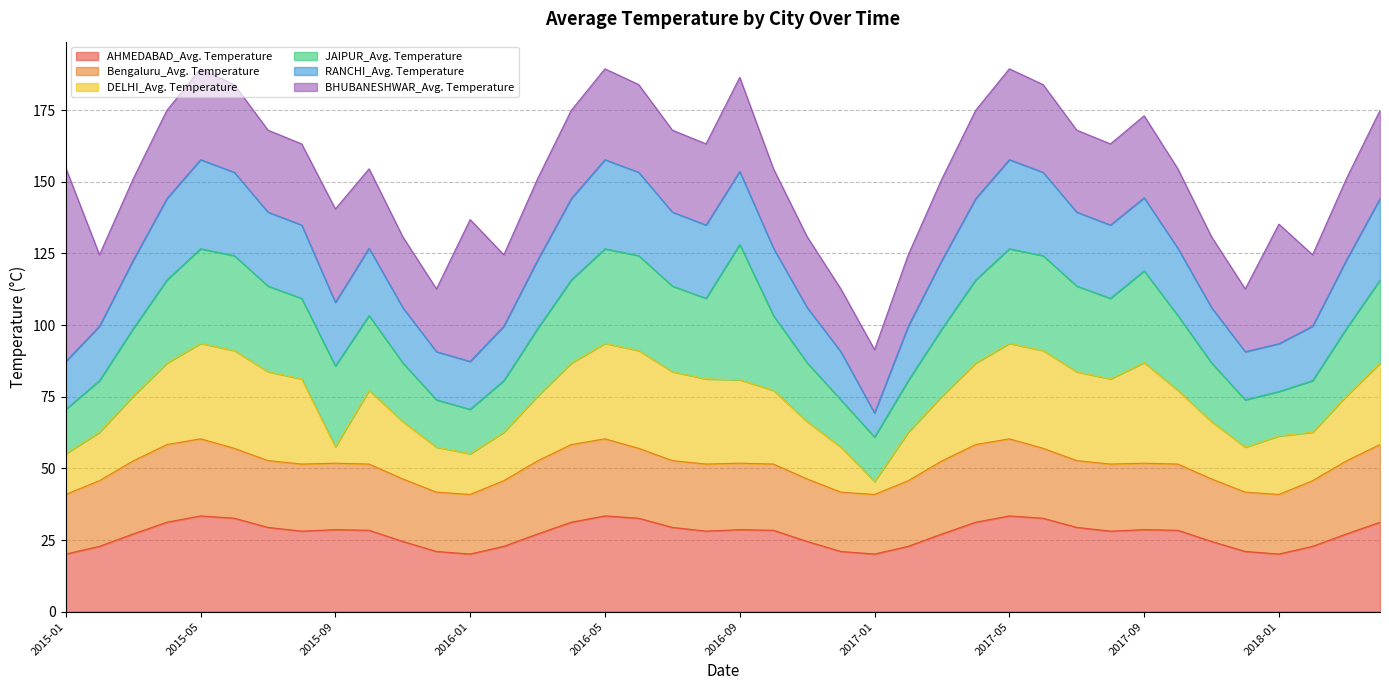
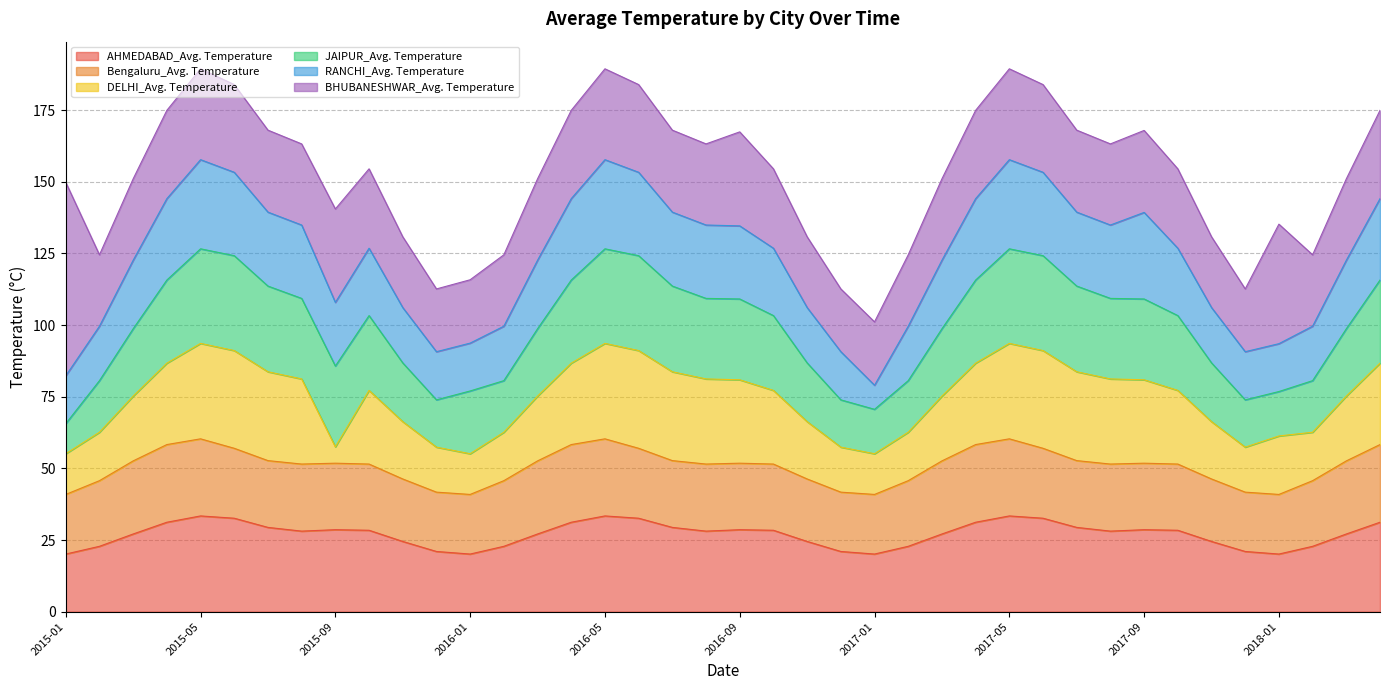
JAIPUR_Avg. Temperature, 2015-01: 16 -> 11
JAIPUR_Avg. Temperature, 2016-01: 16 -> 22
BHUBANESHWAR_Avg. Temperature, 2016-01: 50 -> 22
JAIPUR_Avg. Temperature, 2016-09: 47 -> 28
DELHI_Avg. Temperature, 2017-01: 5 -> 14
DELHI_Avg. Temperature, 2017-09: 35 -> 29
JAIPUR_Avg. Temperature, 2017-09: 32 -> 28
RANCHI_Avg. Temperature, 2017-09: 26 -> 30
